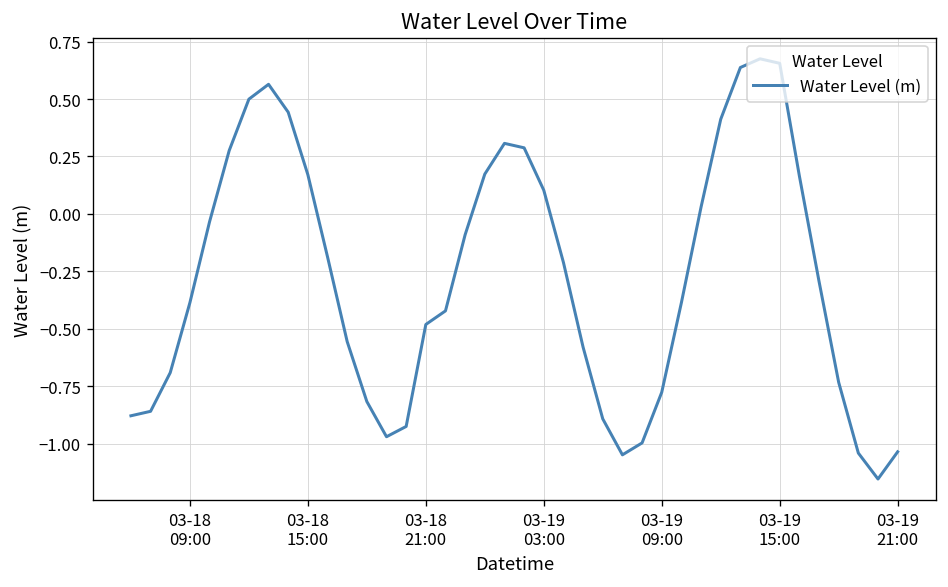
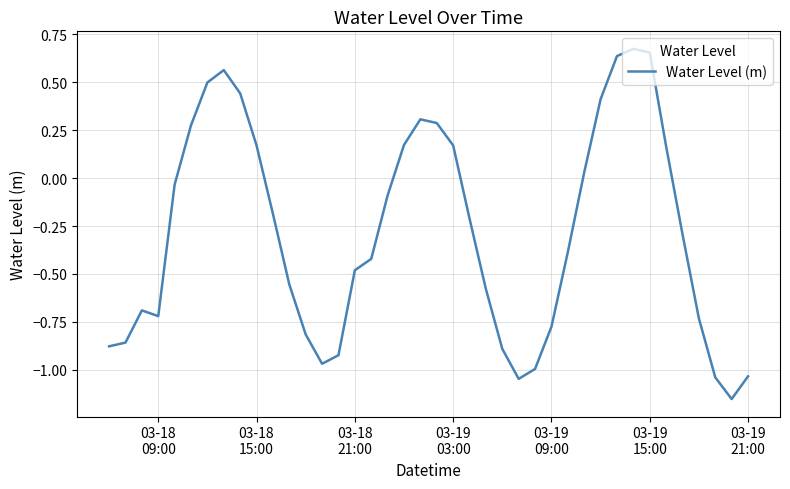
03-18 09:00: -0.39 -> -0.72
03-19 03:00: 0.10 -> 0.17
